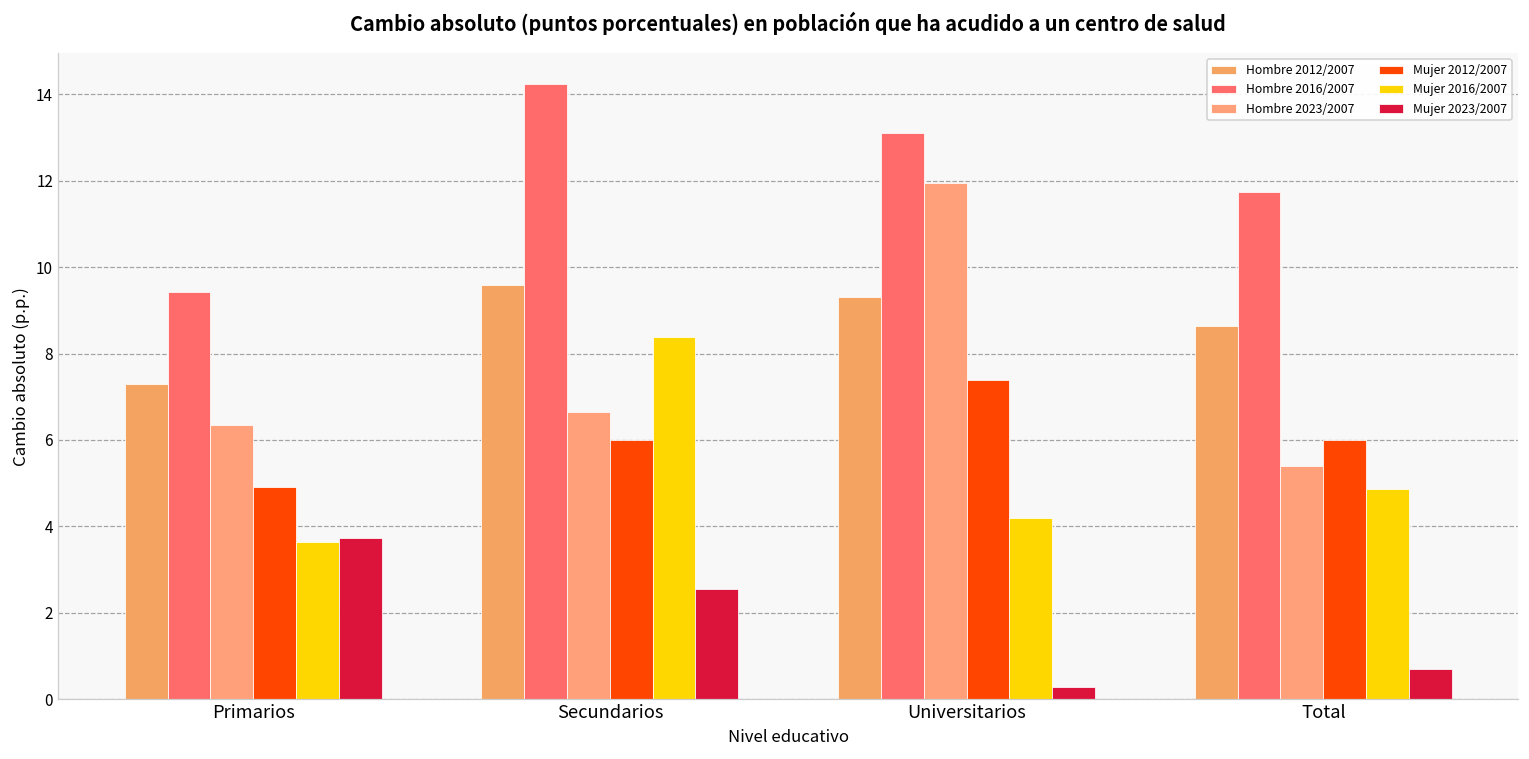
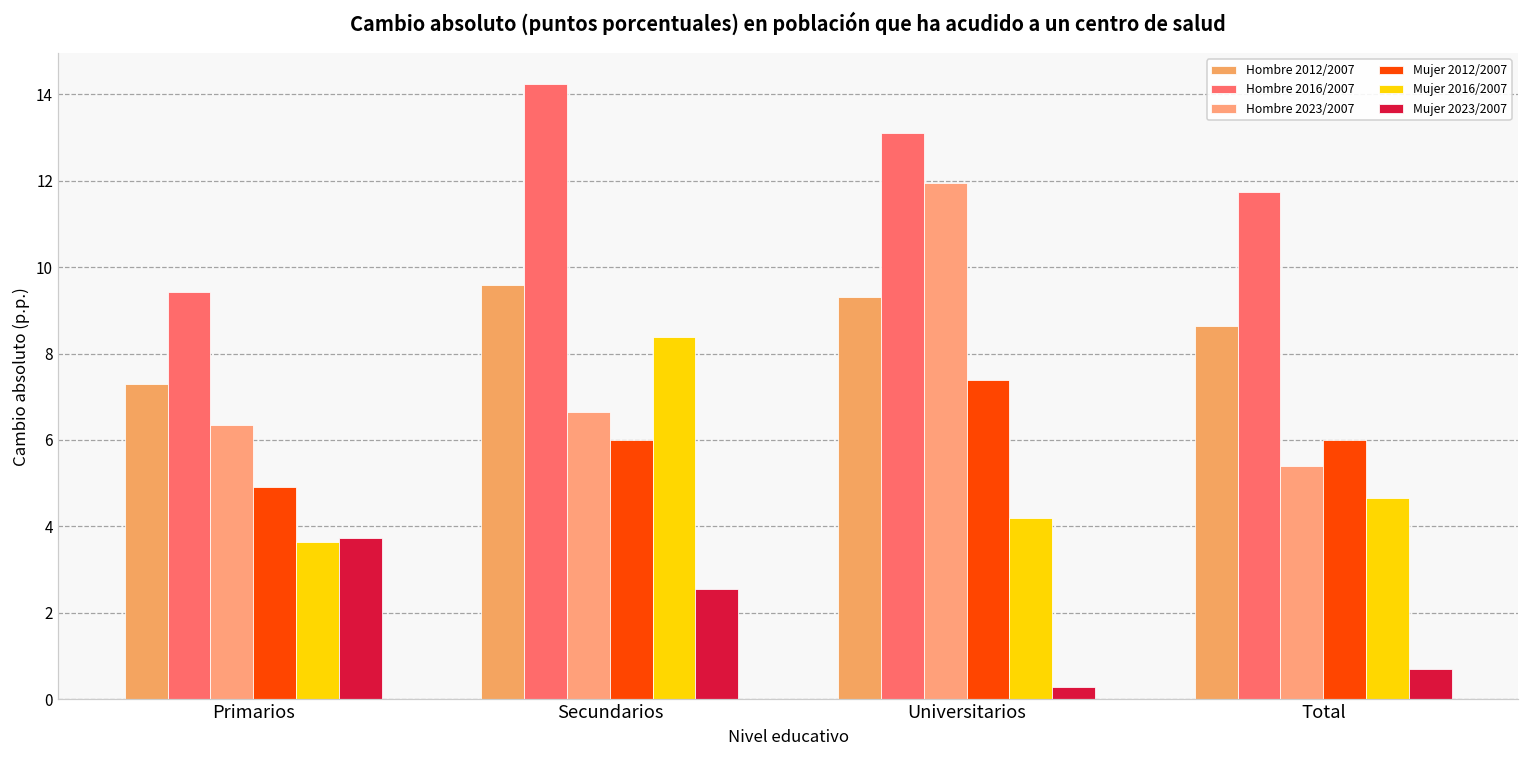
Mujer 2016/2007, Total: 4.9 -> 4.7
